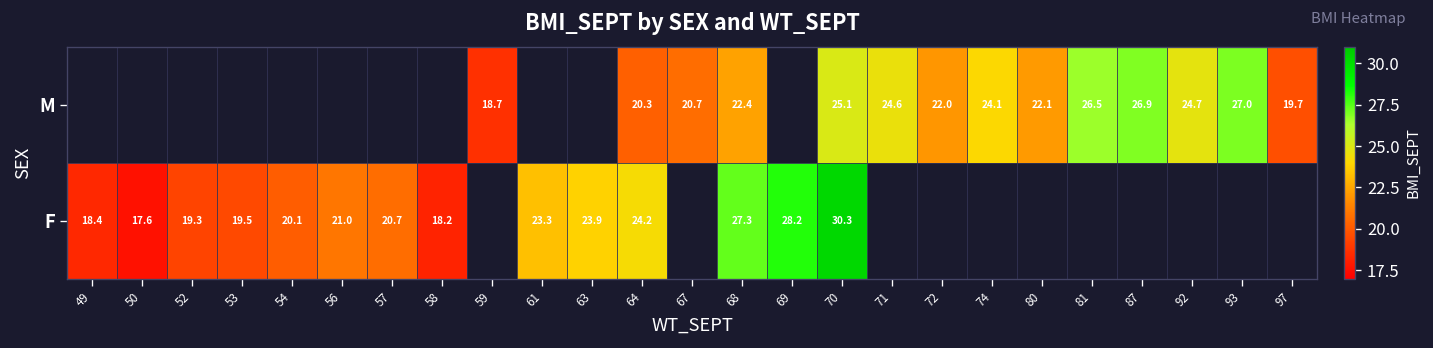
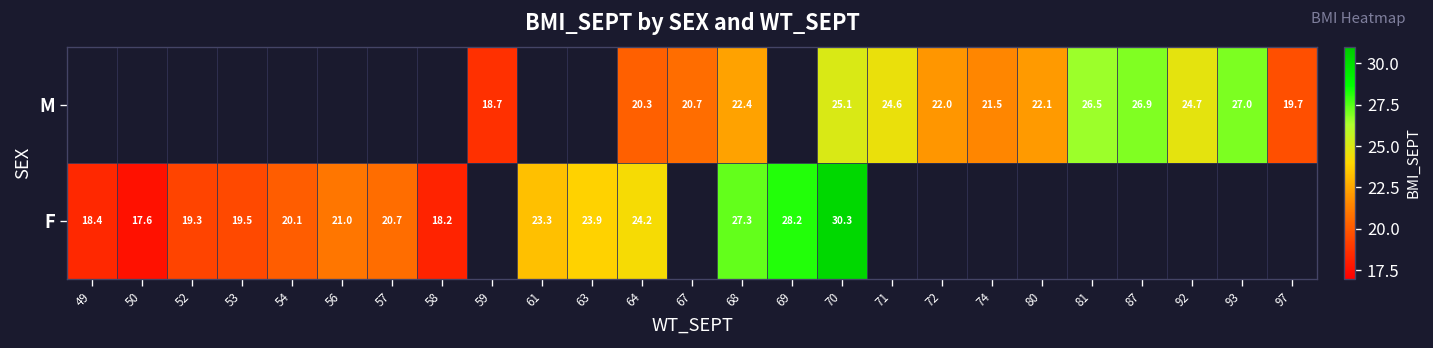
M, 74: 24.1 -> 21.5
